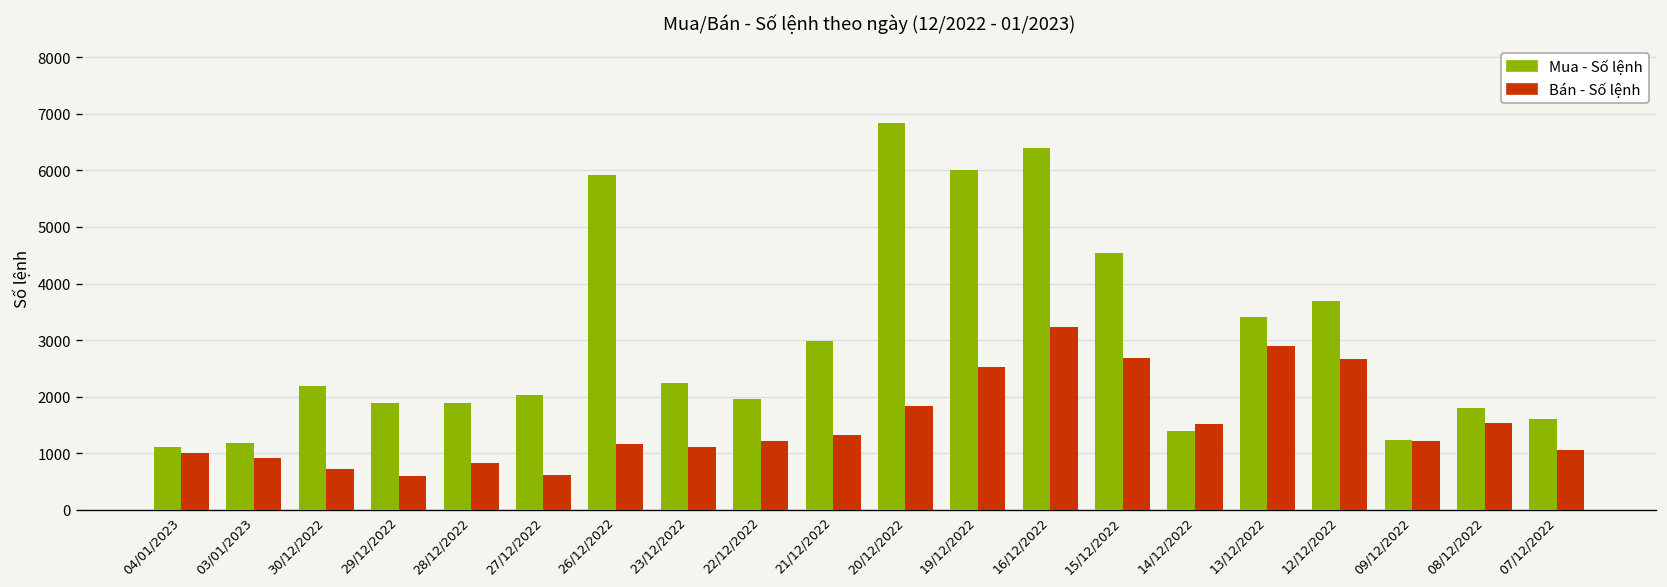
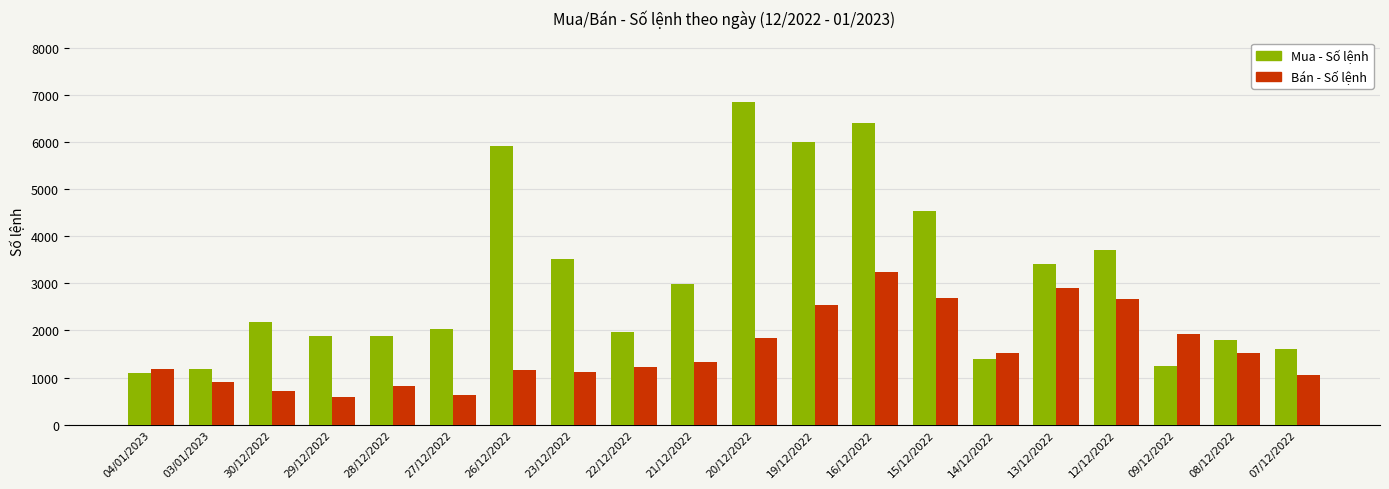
Bán - Số lệnh, 04/01/2023: 1000 -> 1200
Mua - Số lệnh, 23/12/2022: 2200 -> 3500
Bán - Số lệnh, 09/12/2022: 1200 -> 1900
